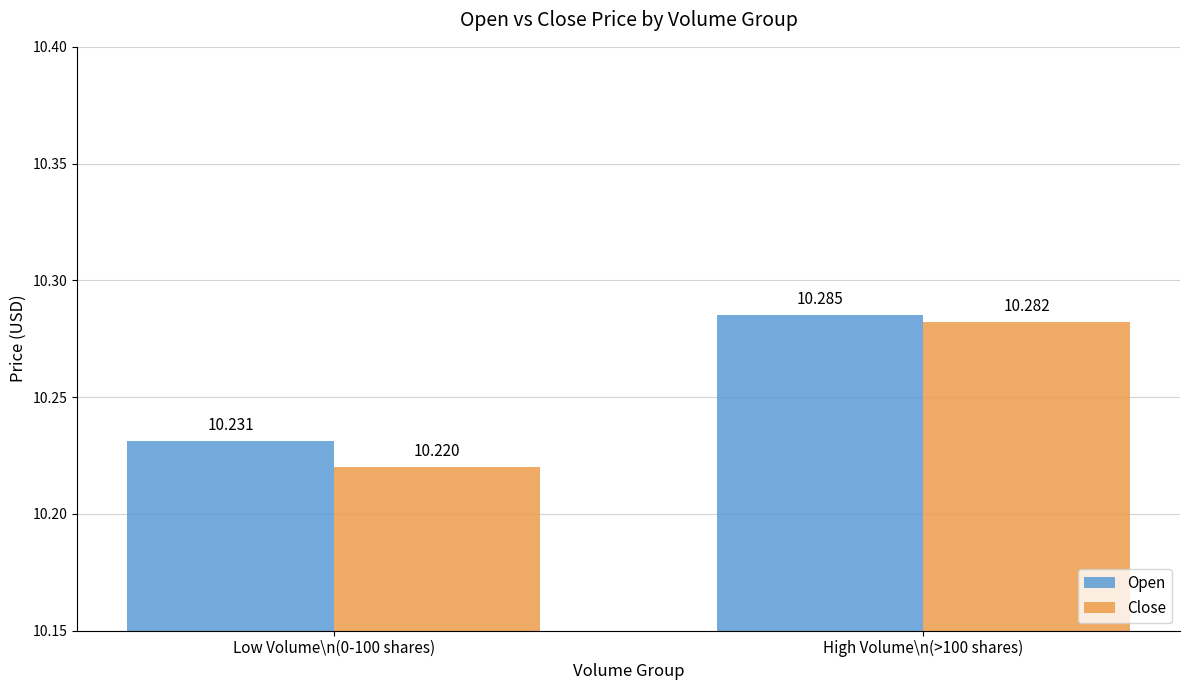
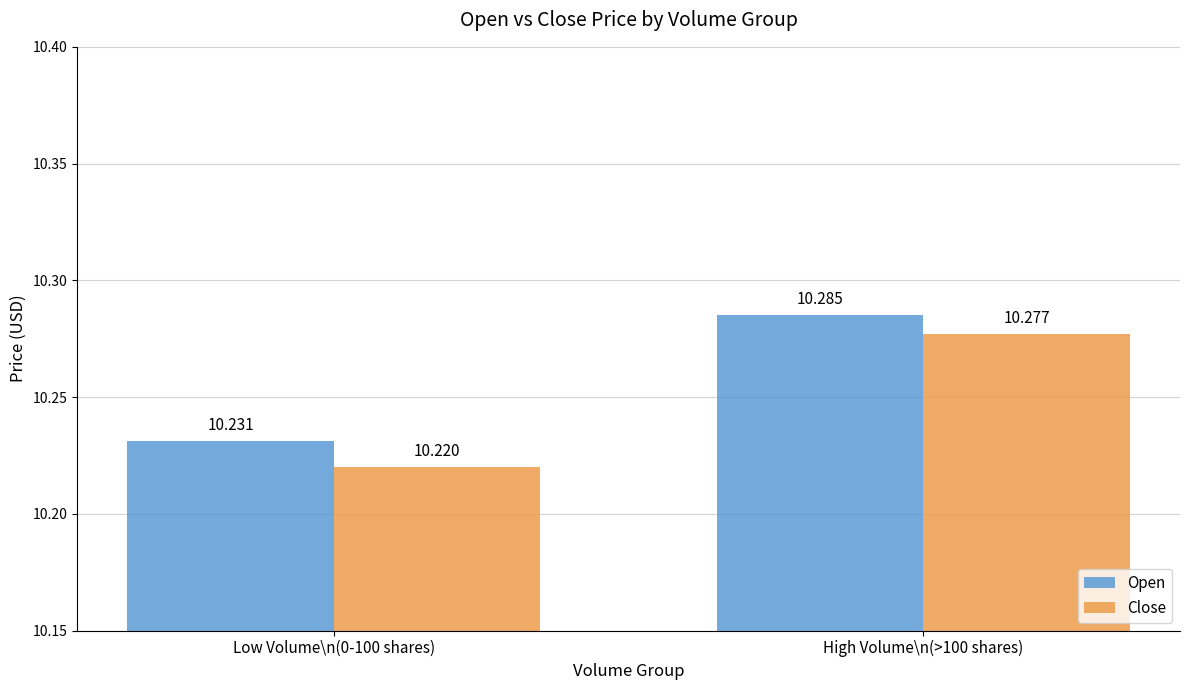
Close, High Volume\n(>100 shares): 10.282 -> 10.277
